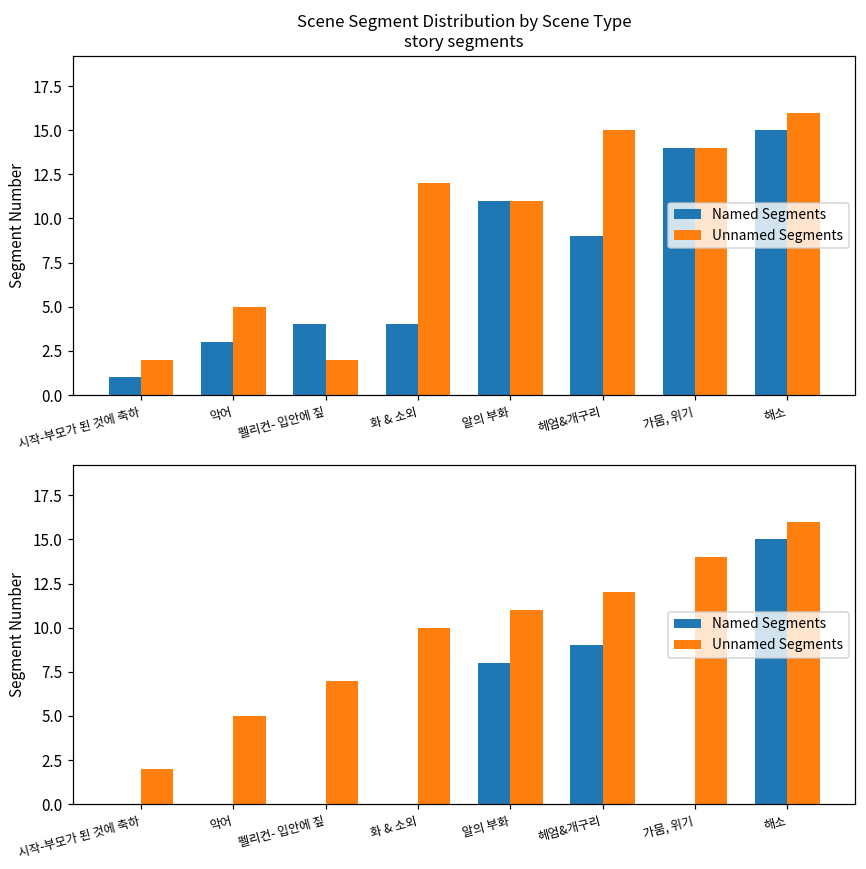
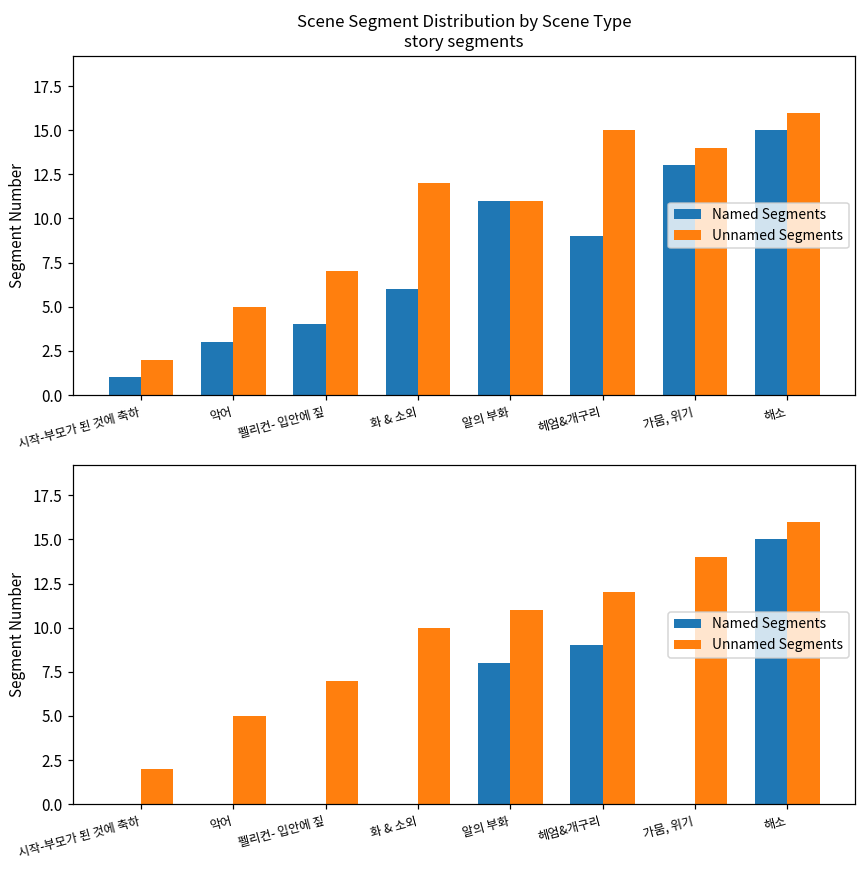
Scene Segment Distribution by Scene Type story segments, Unnamed Segments, 펠리컨- 입안에 짚: 2 -> 7
Scene Segment Distribution by Scene Type story segments, Named Segments, 화 & 소외: 4 -> 6
Scene Segment Distribution by Scene Type story segments, Named Segments, 가뭄, 위기: 14 -> 13
